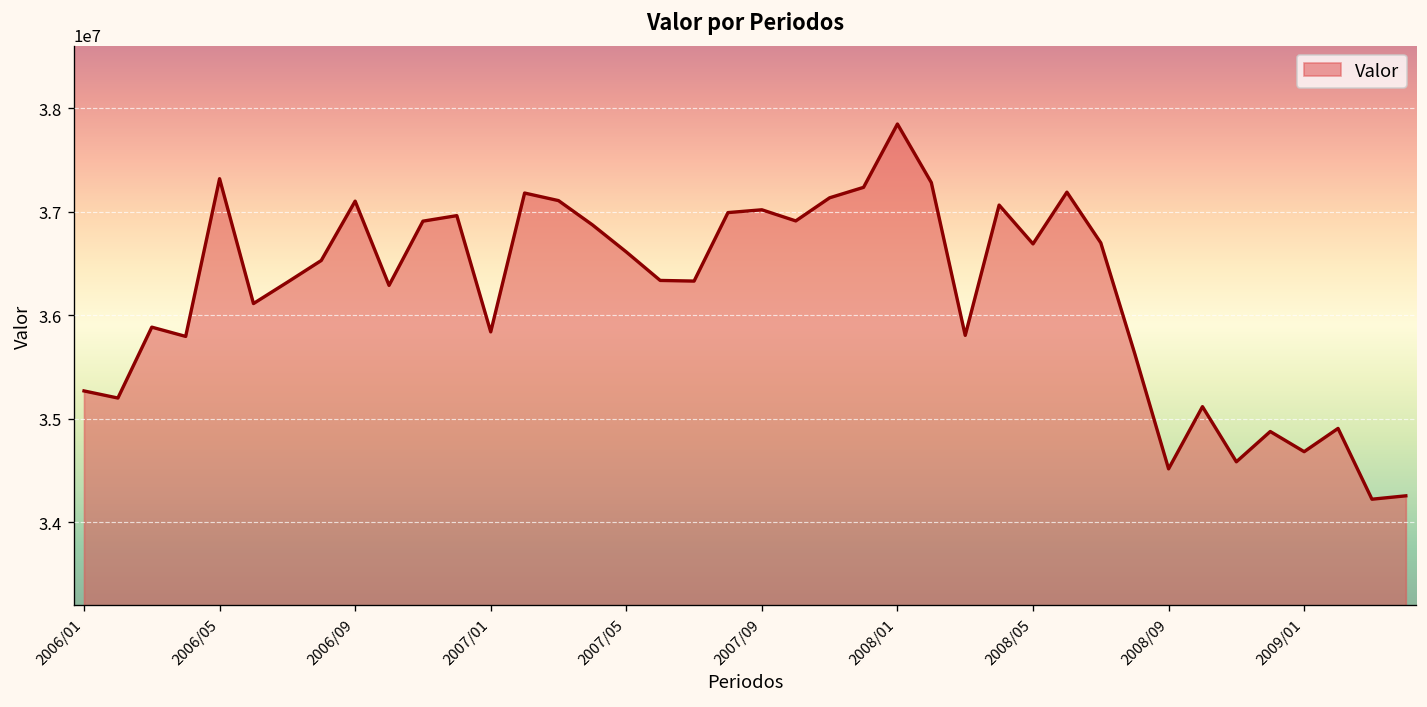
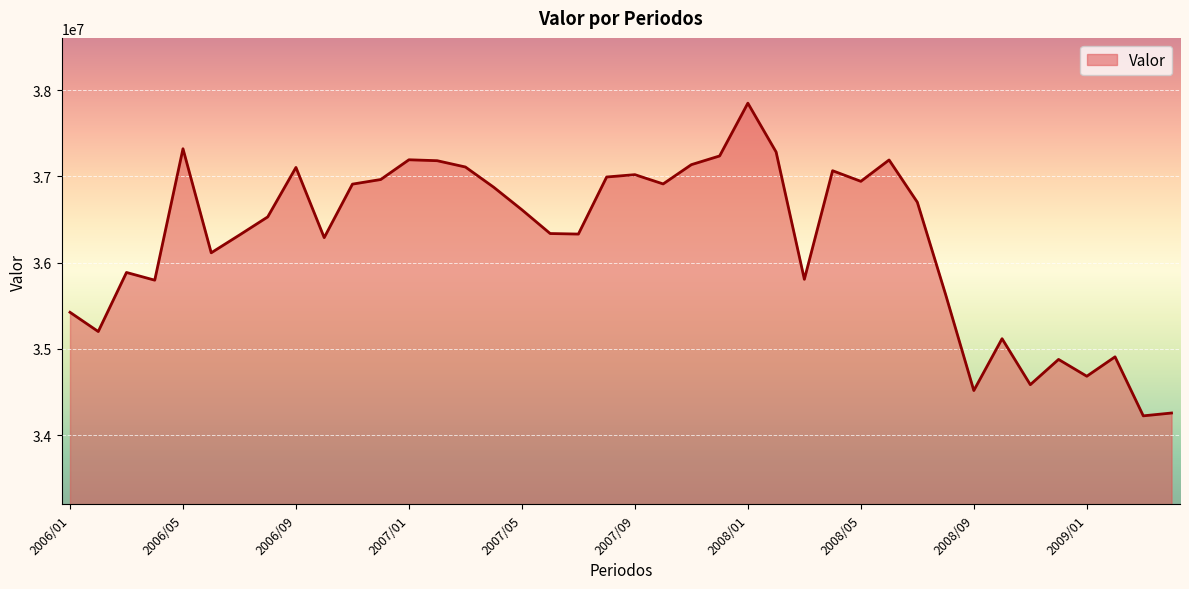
2006/01: 35300000 -> 35400000
2007/01: 35800000 -> 37200000
2008/05: 36700000 -> 36900000
